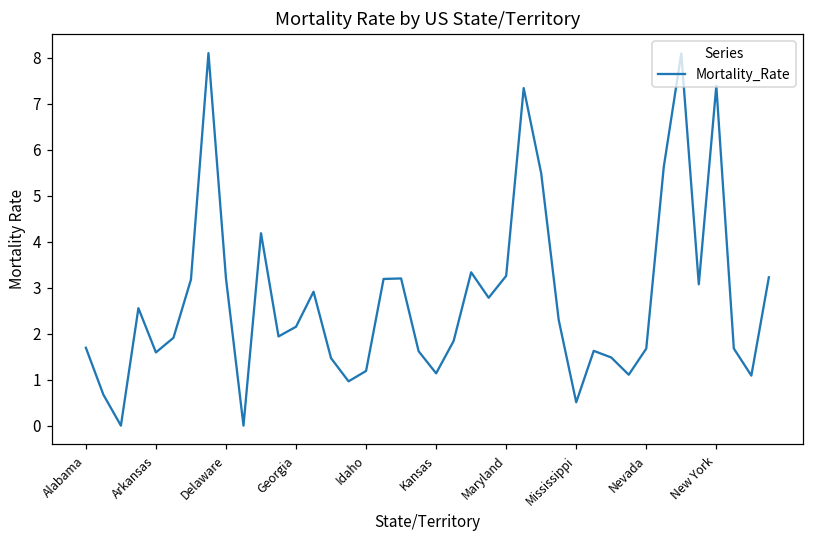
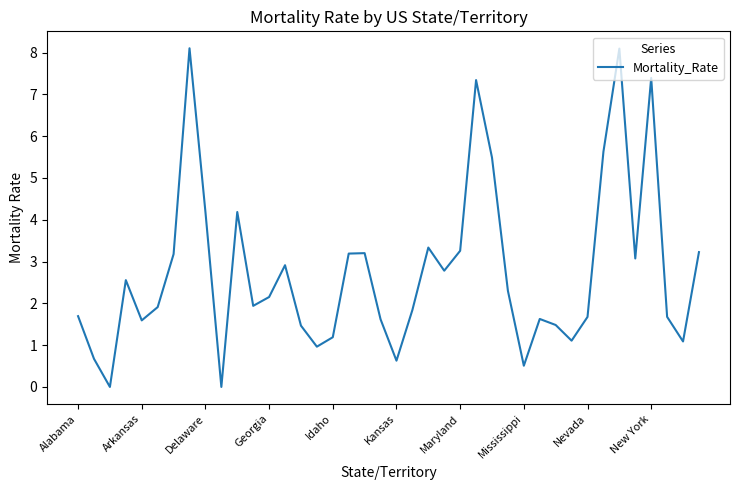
Delaware: 3.2 -> 4.2
Kansas: 1.1 -> 0.6
